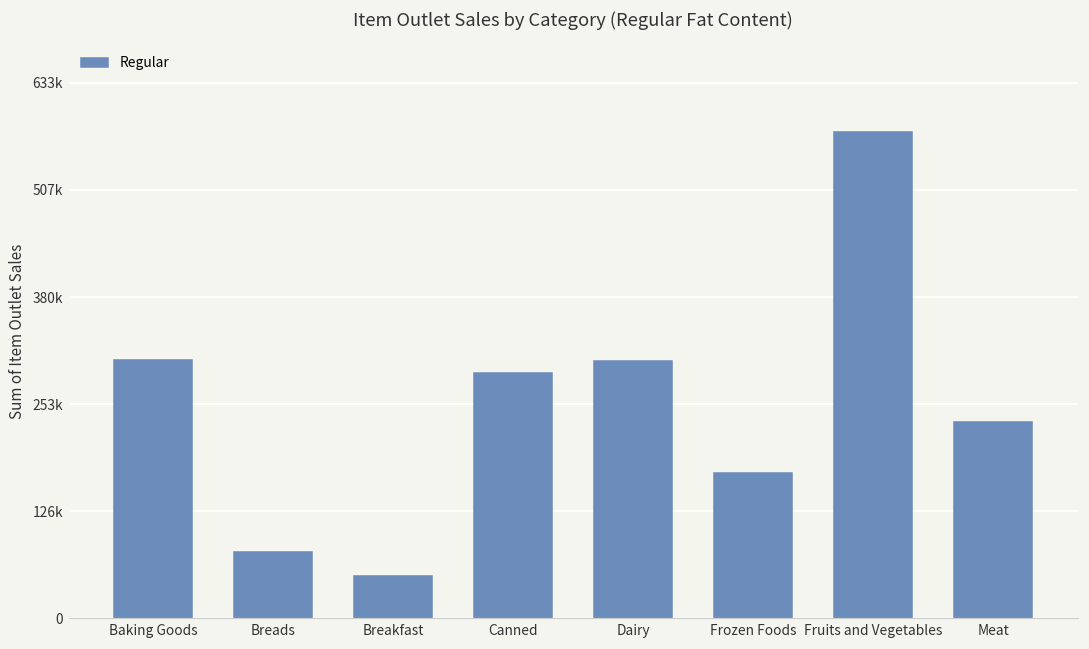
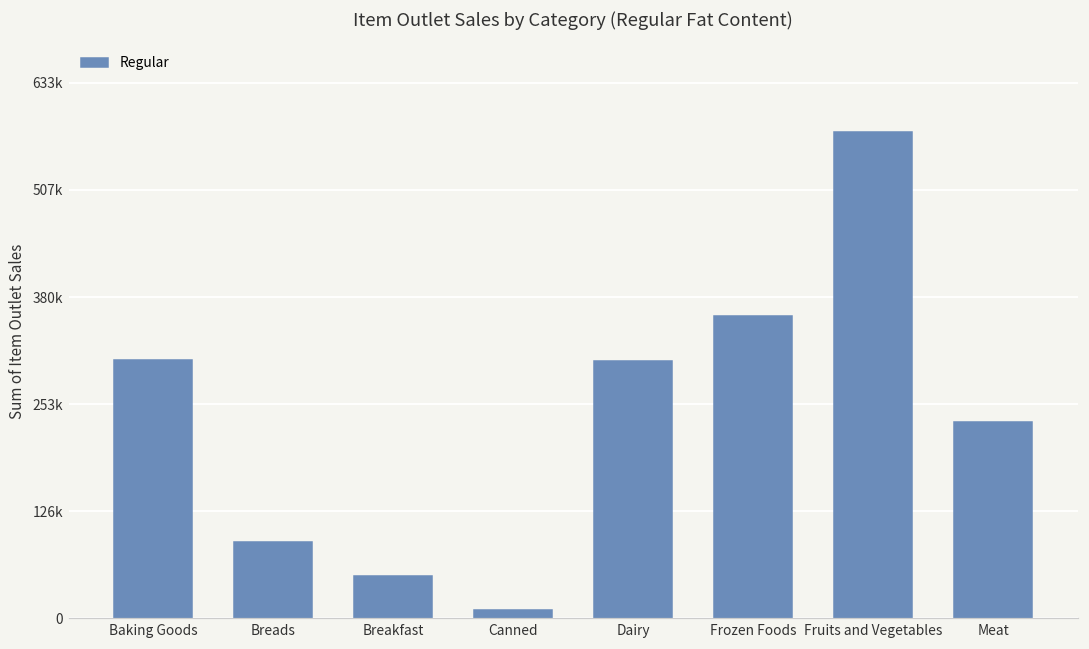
Breads: 80000 -> 90000
Canned: 290000 -> 10000
Frozen Foods: 170000 -> 360000
